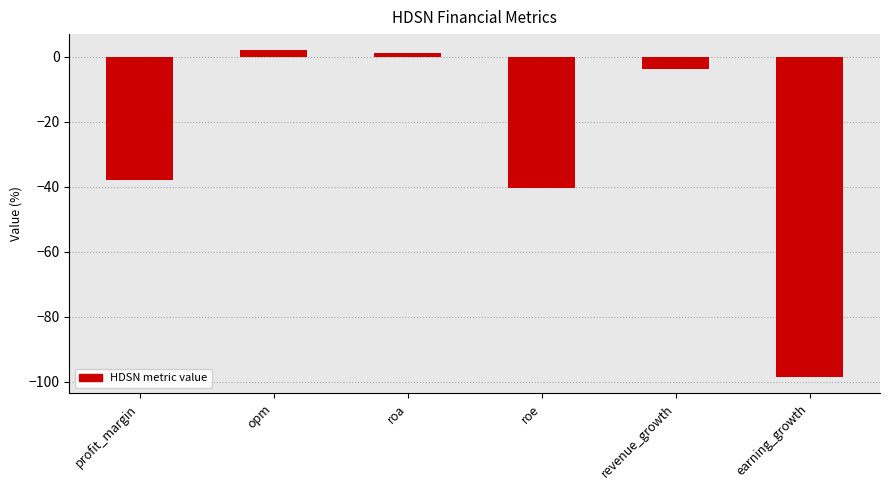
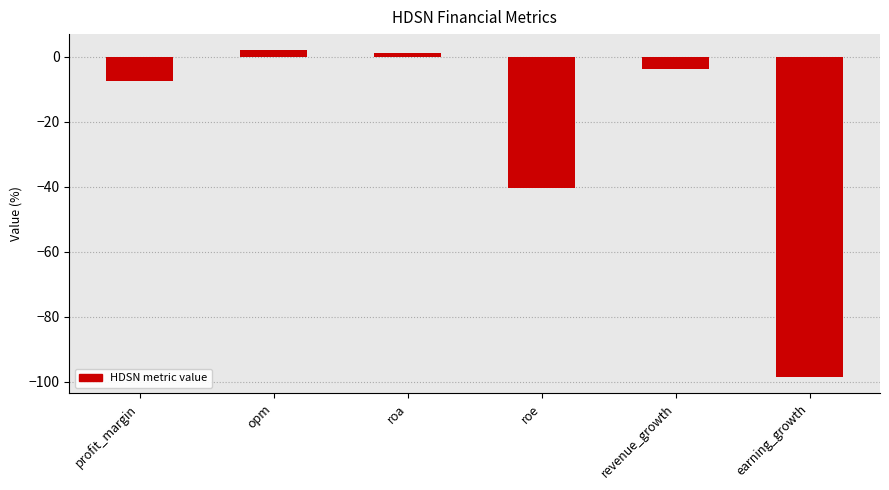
profit_margin: -38 -> -7
